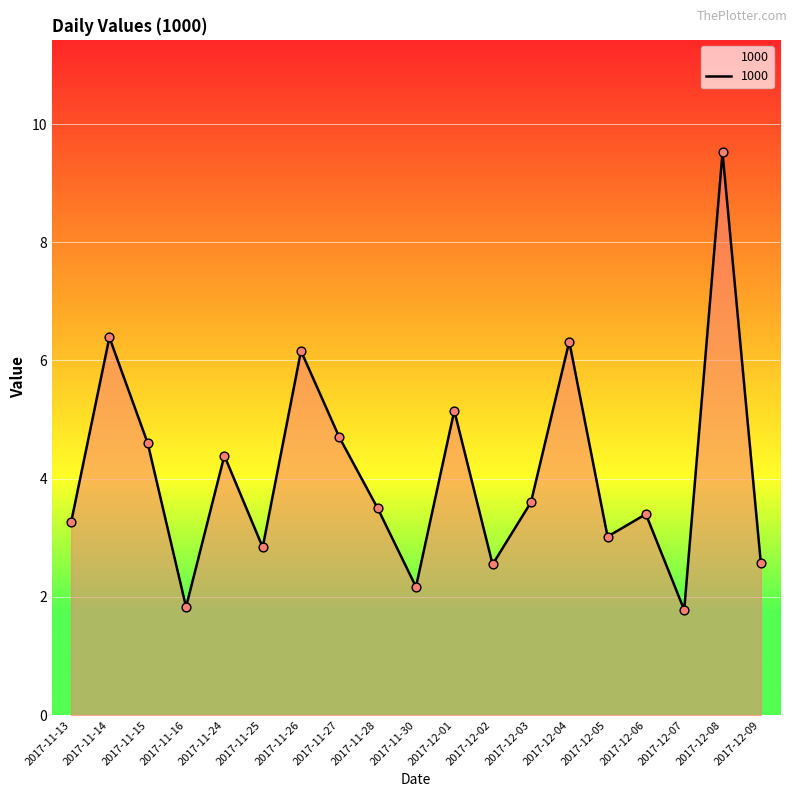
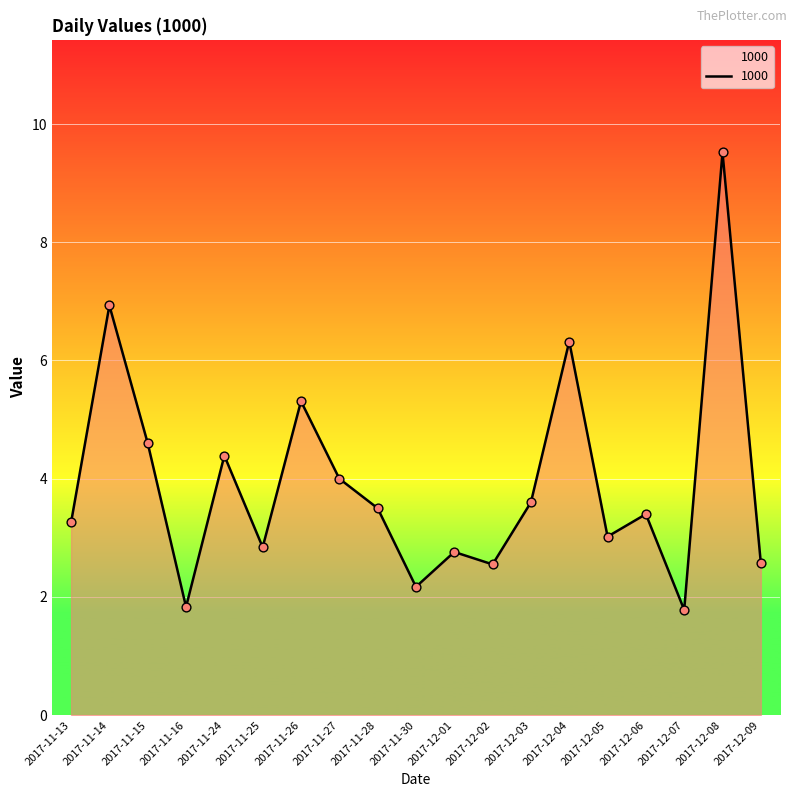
2017-11-14: 6.4 -> 6.9
2017-11-26: 6.2 -> 5.3
2017-11-27: 4.7 -> 4.0
2017-12-01: 5.2 -> 2.8
